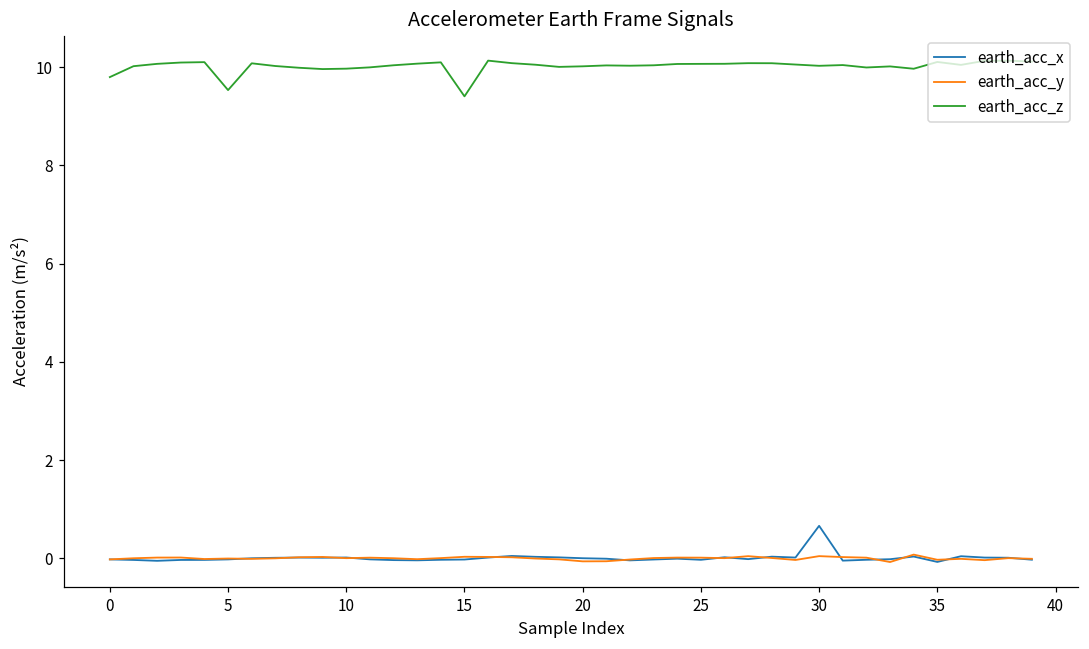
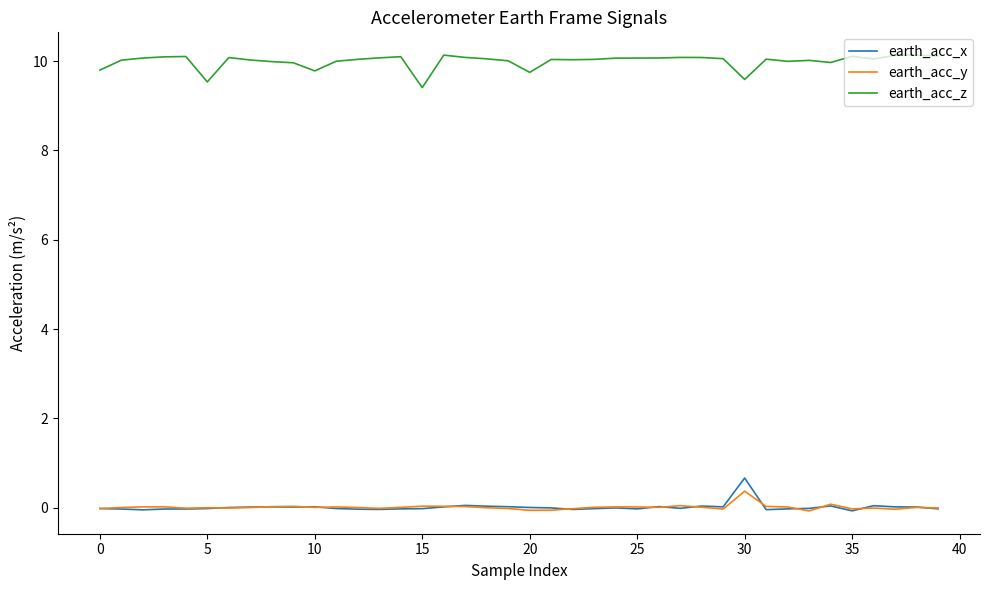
earth_acc_z, 10: 10.0 -> 9.8
earth_acc_z, 20: 10.0 -> 9.7
earth_acc_y, 30: 0.0 -> 0.4
earth_acc_z, 30: 10.0 -> 9.6
